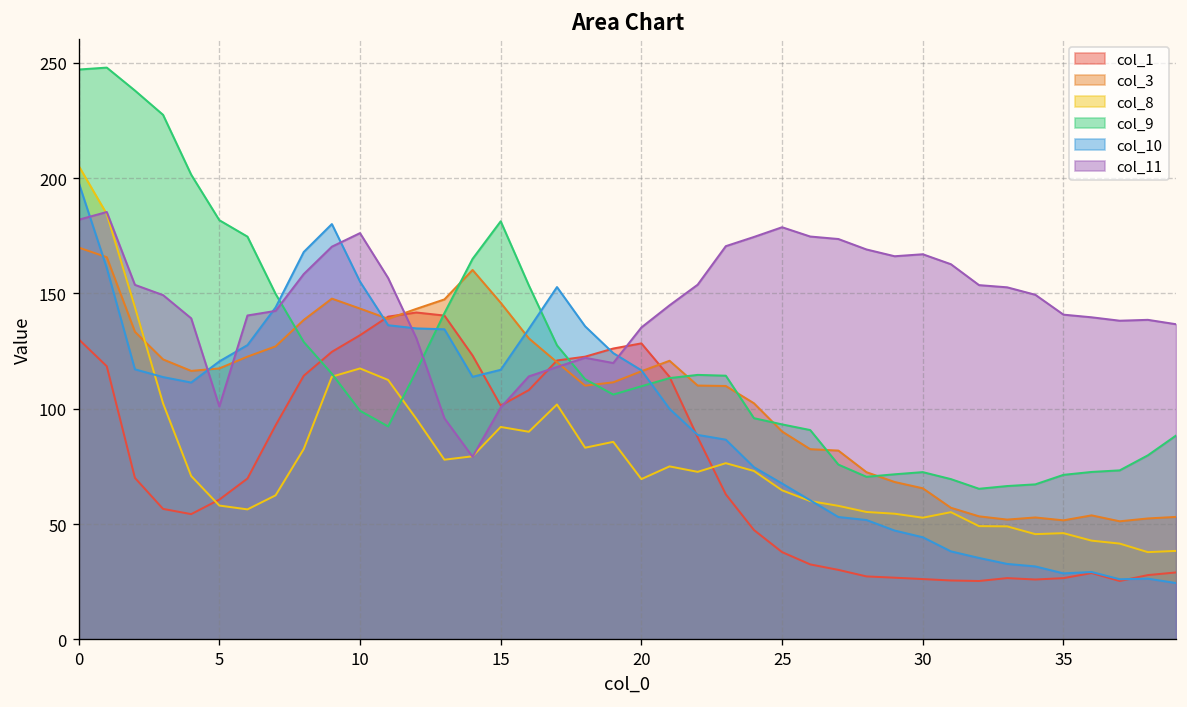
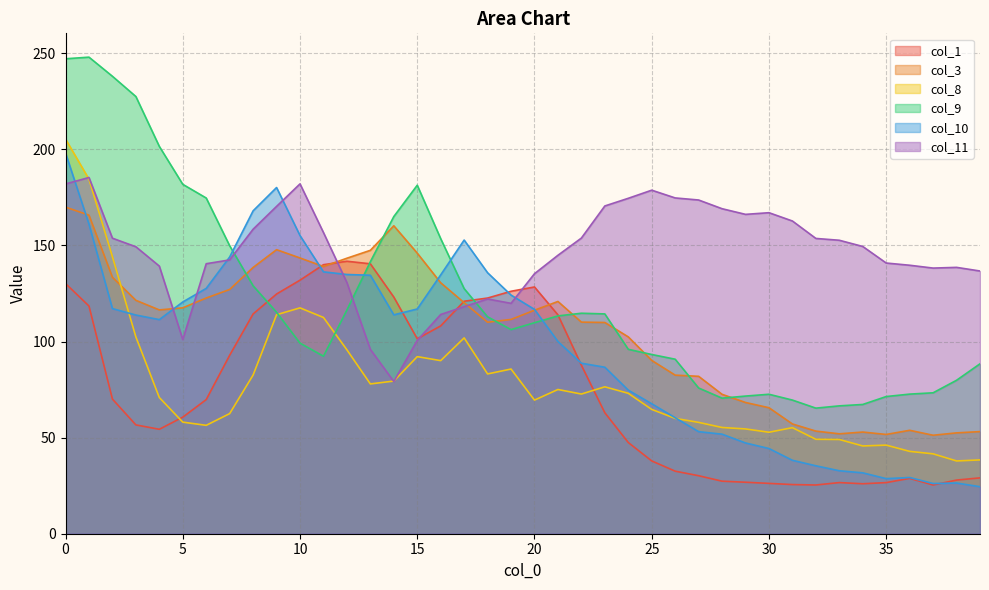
col_11, 10: 176 -> 182
